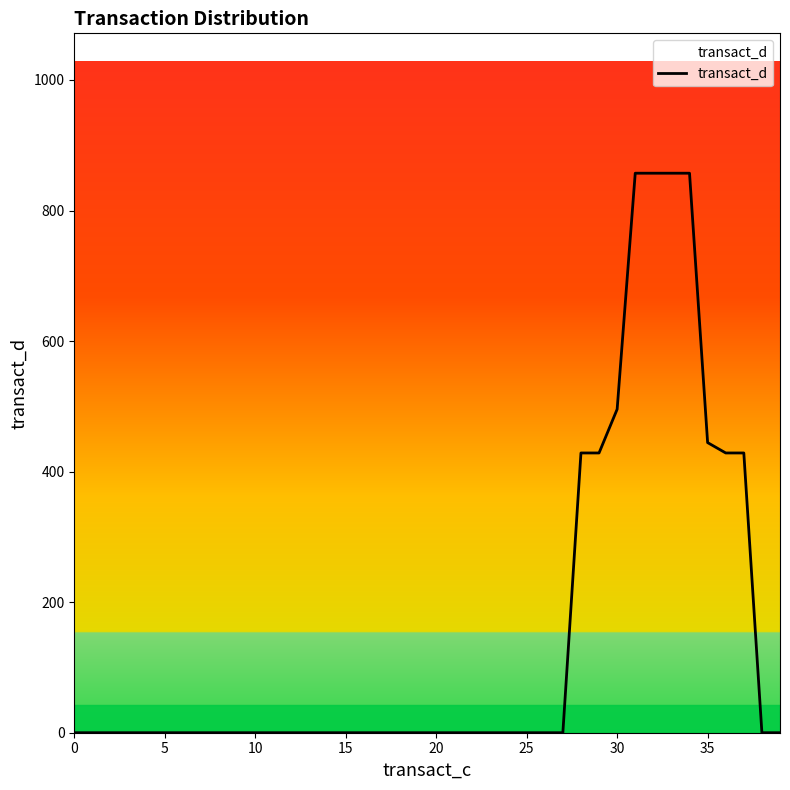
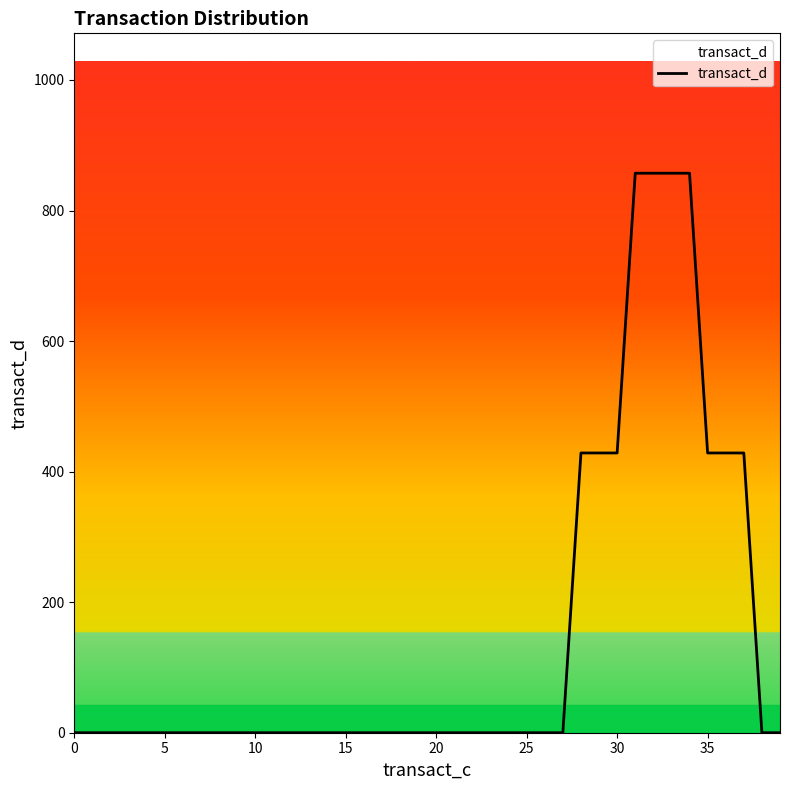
30: 500 -> 430
35: 440 -> 430
